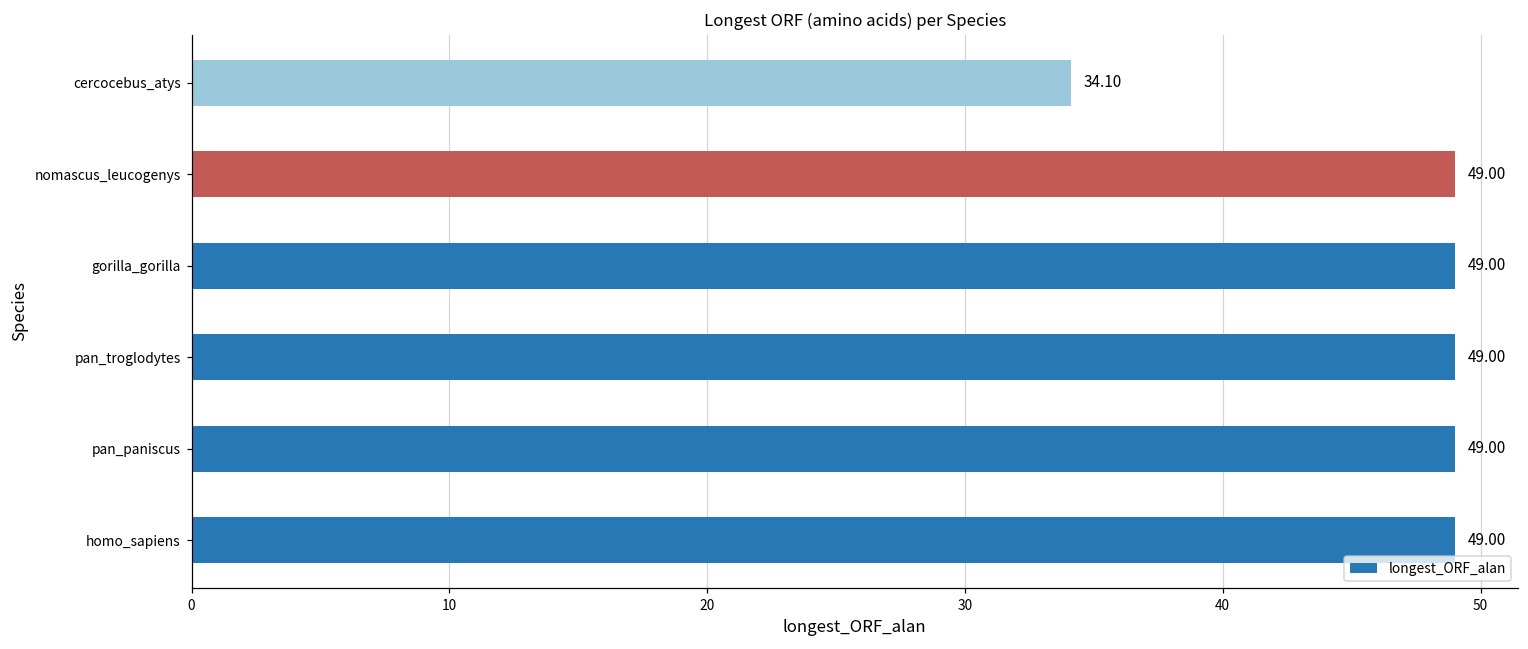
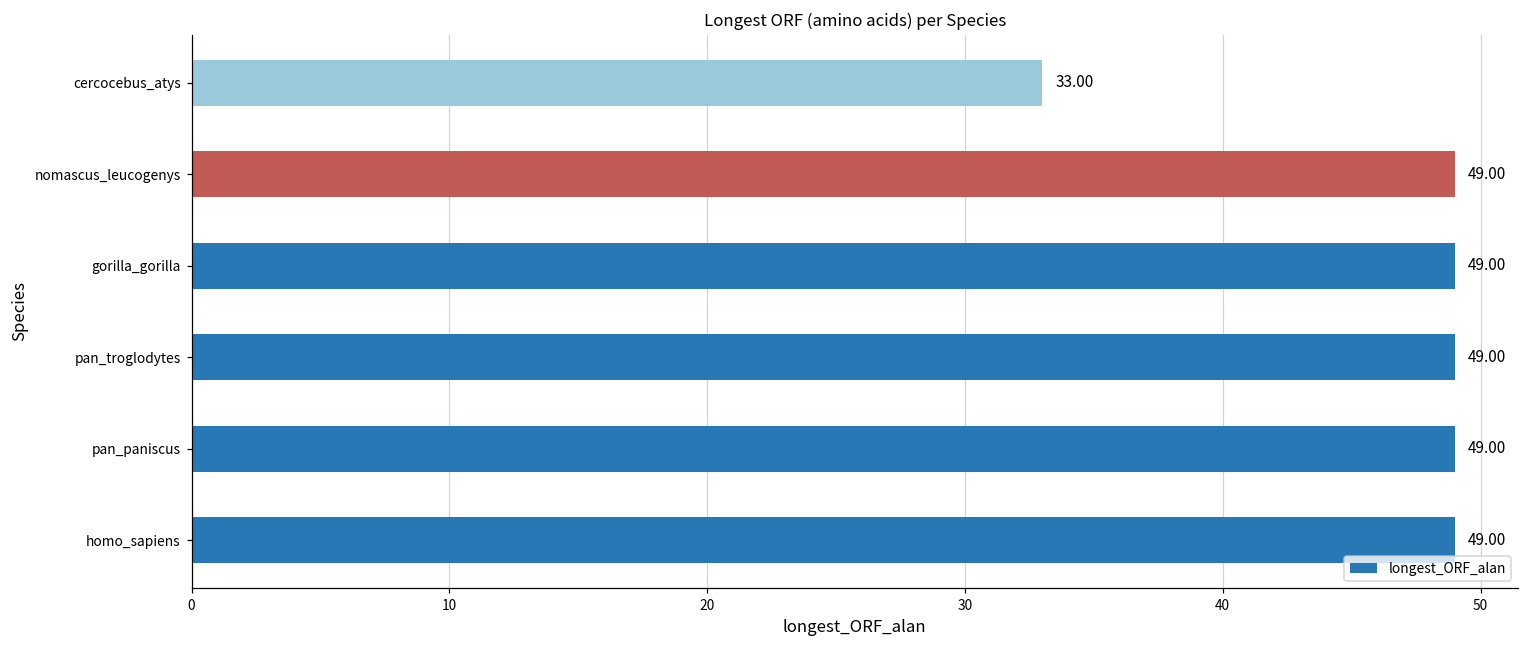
cercocebus_atys: 34.10 -> 33.00
